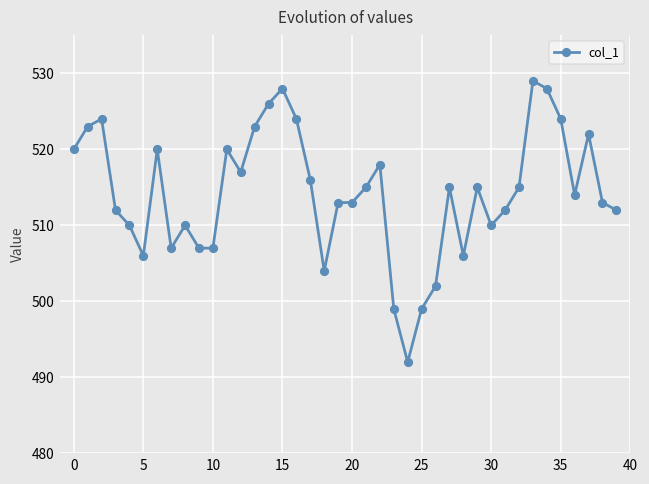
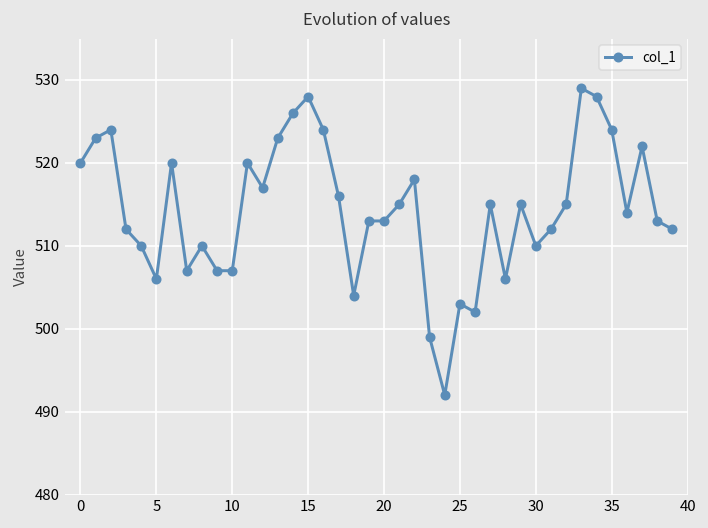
25: 499 -> 503
